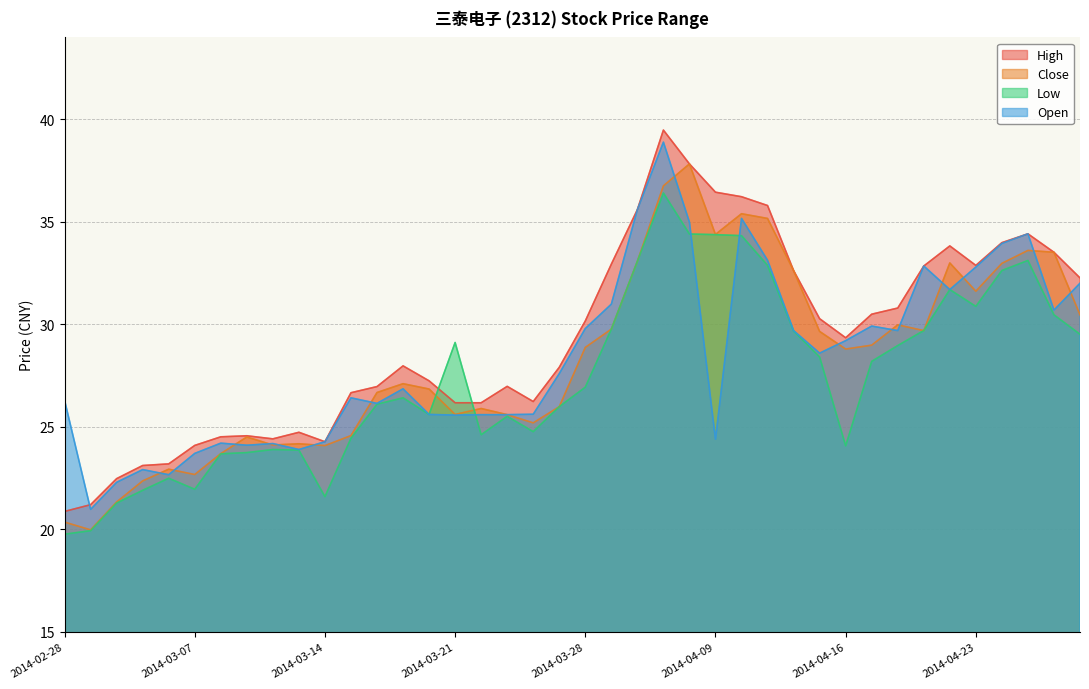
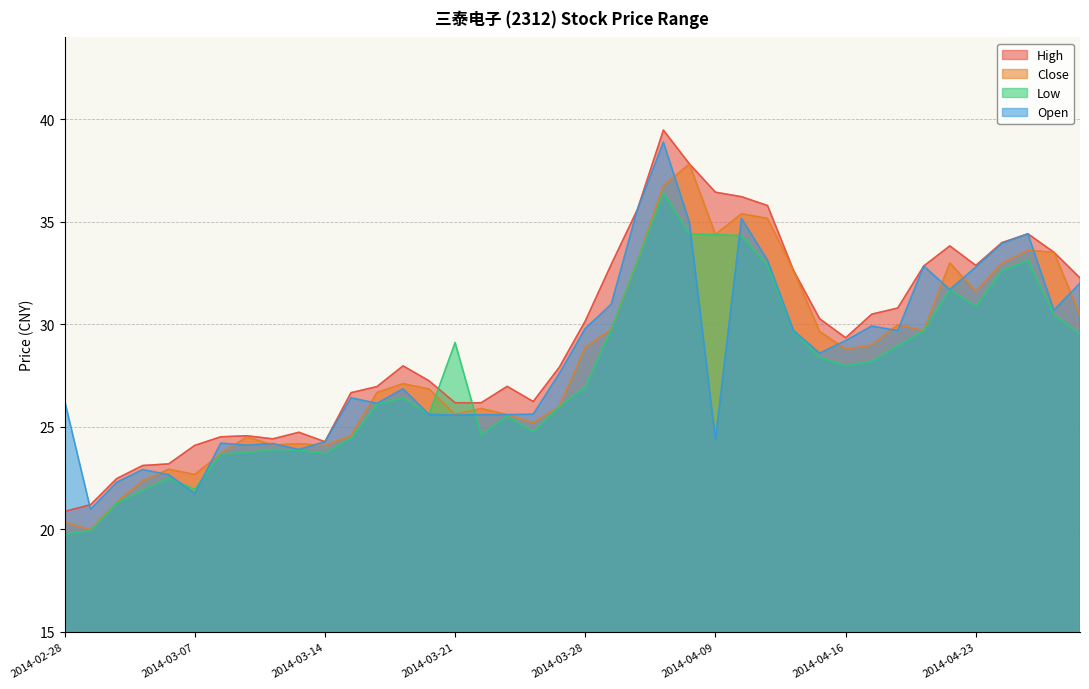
Open, 2014-03-07: 23.7 -> 21.8
Low, 2014-03-14: 21.6 -> 23.7
Low, 2014-04-16: 24.1 -> 28.0
